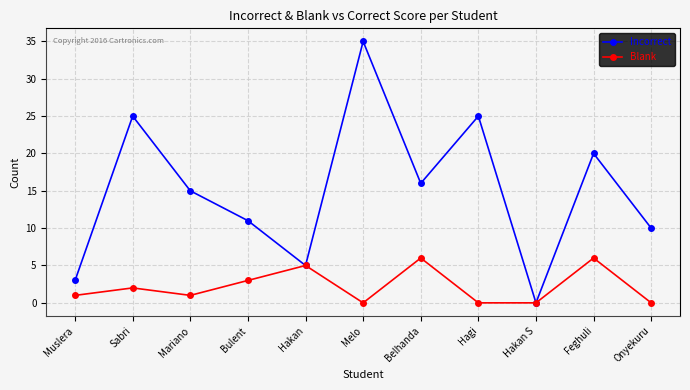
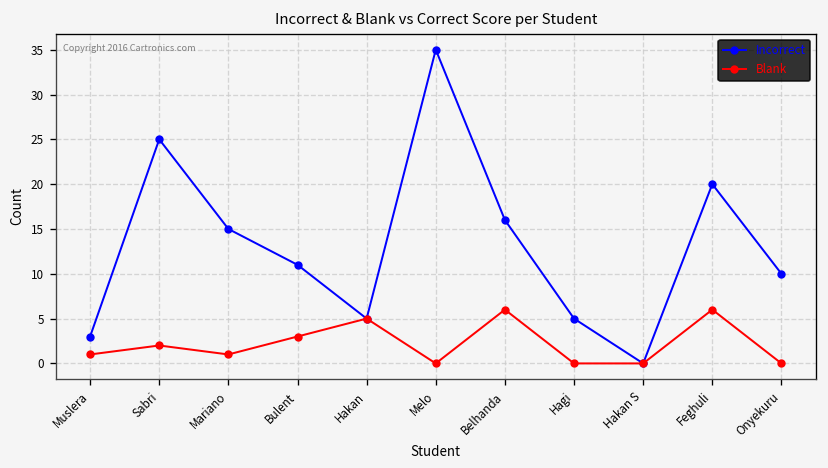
Incorrect, Hagi: 25 -> 5
